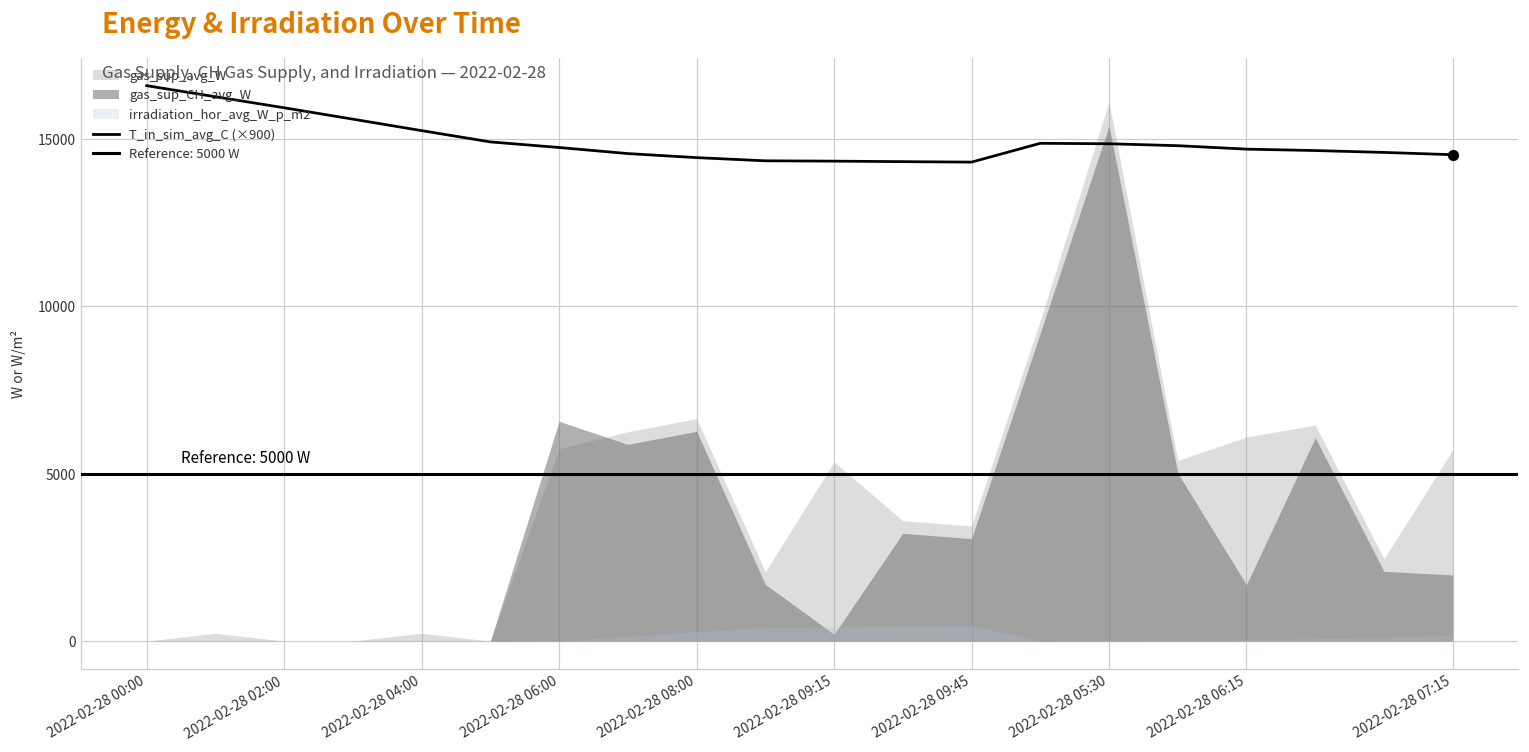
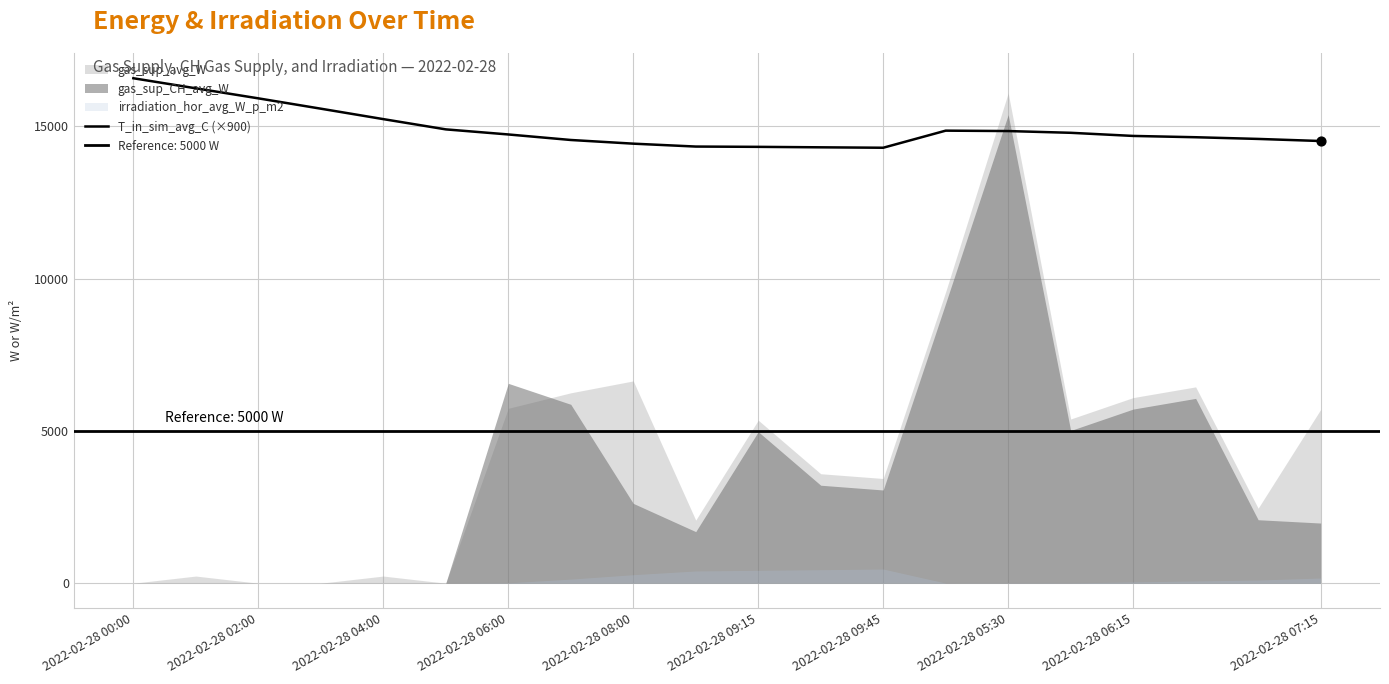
gas_sup_CH_avg_W, 2022-02-28 08:00: 6300 -> 2600
gas_sup_CH_avg_W, 2022-02-28 09:15: 200 -> 5000
gas_sup_CH_avg_W, 2022-02-28 06:15: 1700 -> 5700
